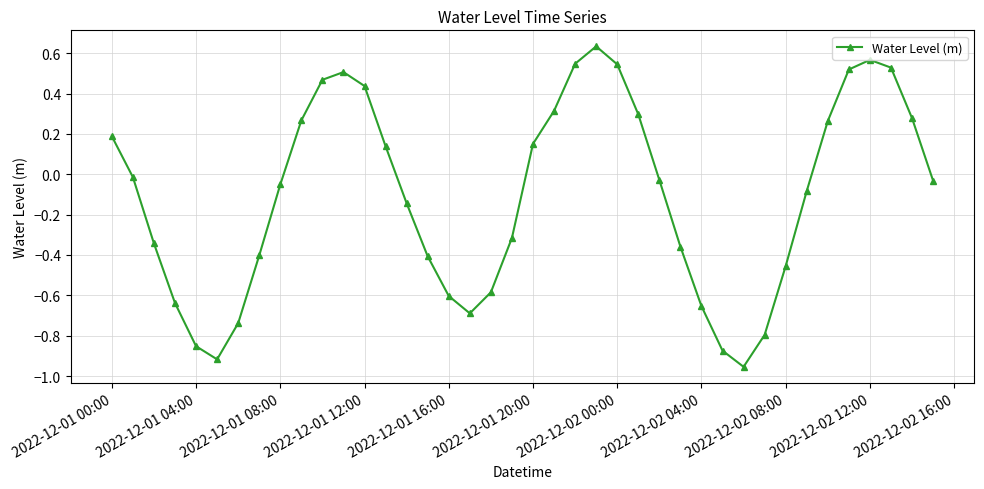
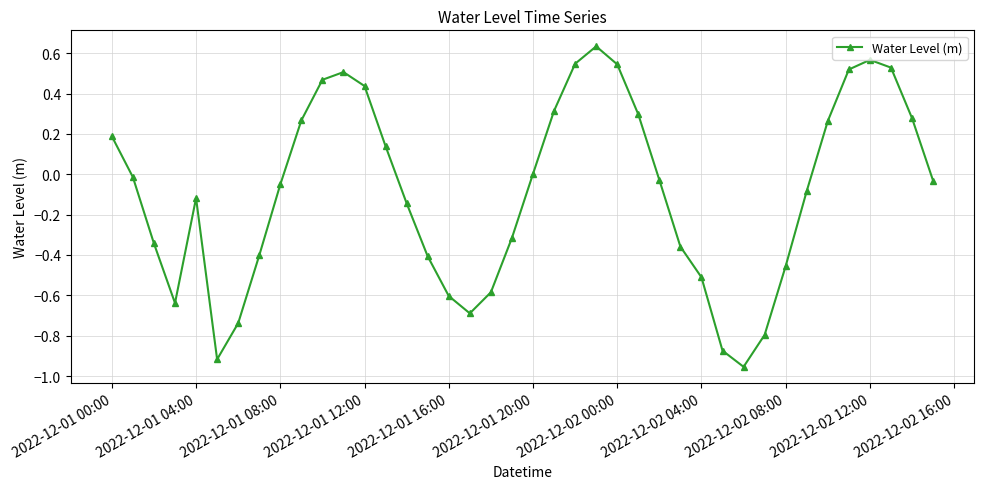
2022-12-01 04:00: -0.85 -> -0.12
2022-12-01 20:00: 0.15 -> 0.00
2022-12-02 04:00: -0.65 -> -0.51
